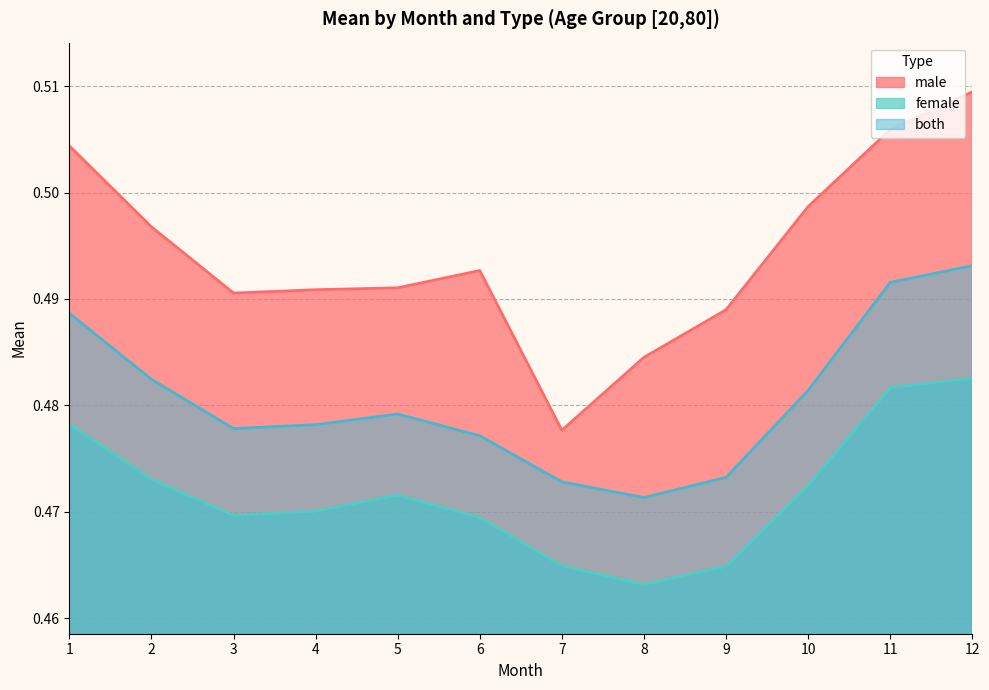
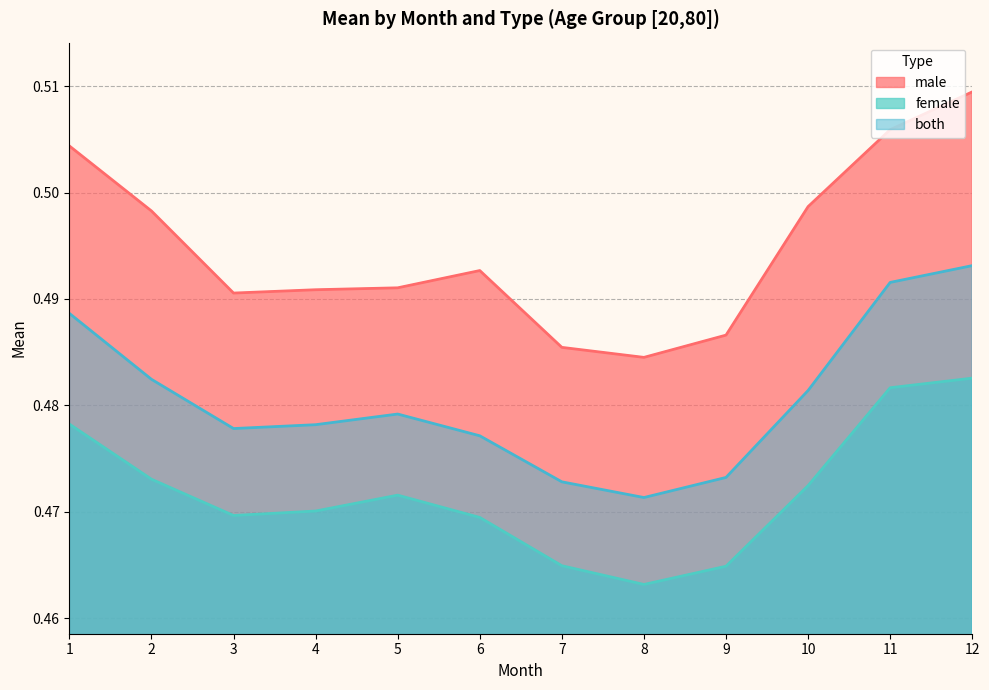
male, 2: 0.4968 -> 0.4983
male, 7: 0.4777 -> 0.4855
male, 9: 0.4890 -> 0.4866
